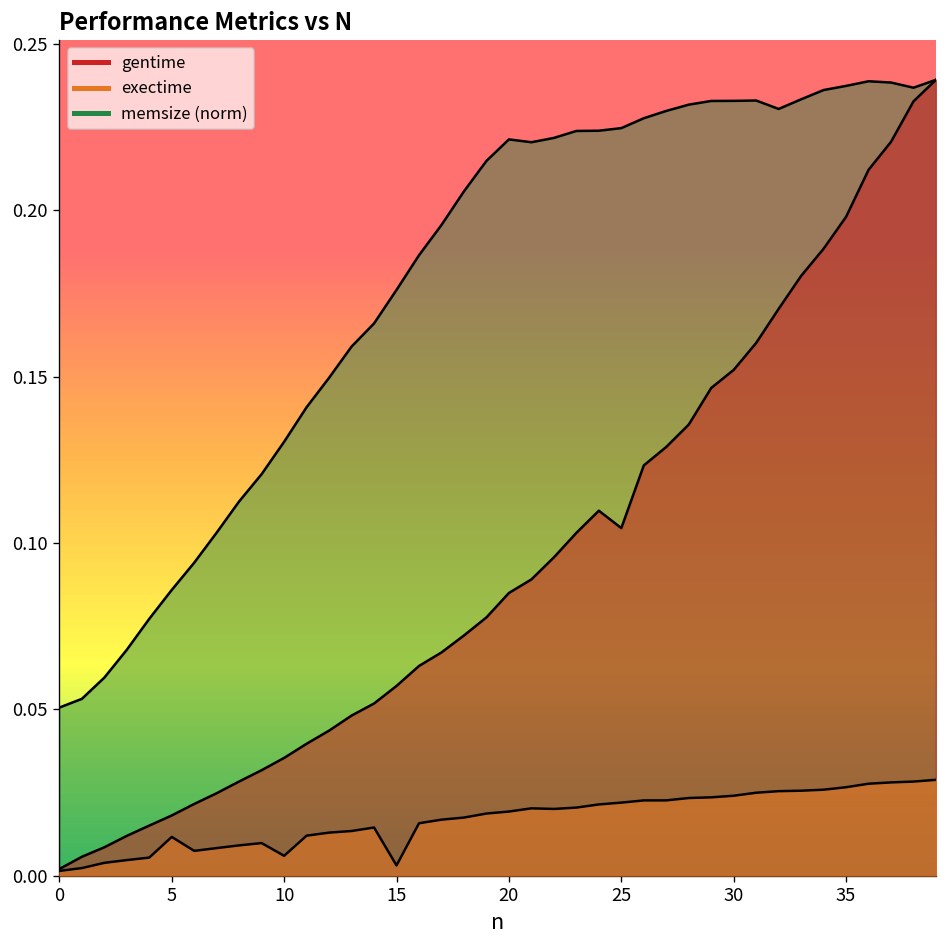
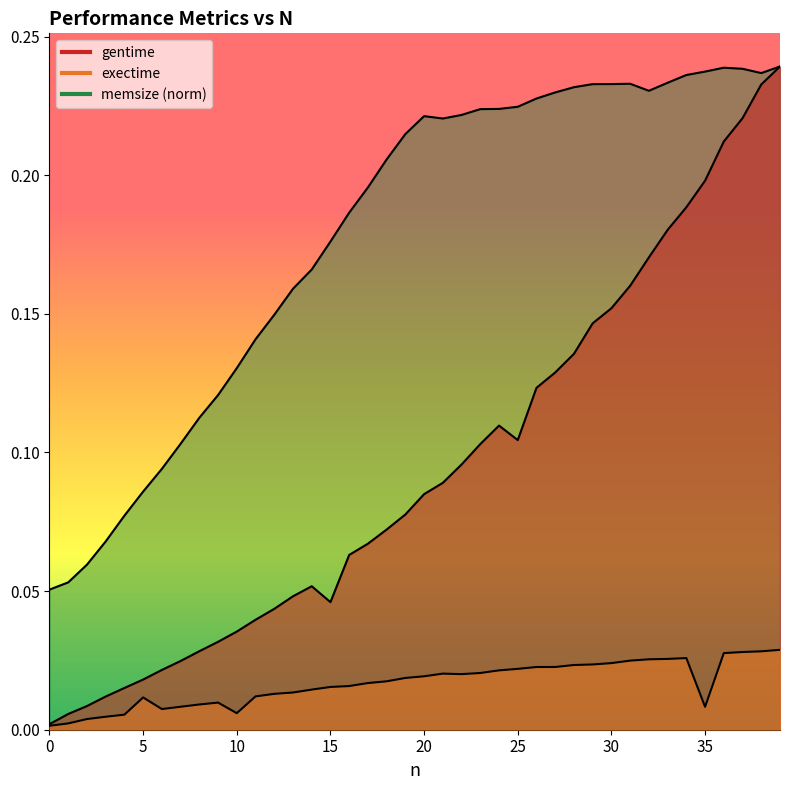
gentime, 15: 0.057 -> 0.046
exectime, 15: 0.003 -> 0.015
exectime, 35: 0.027 -> 0.008
